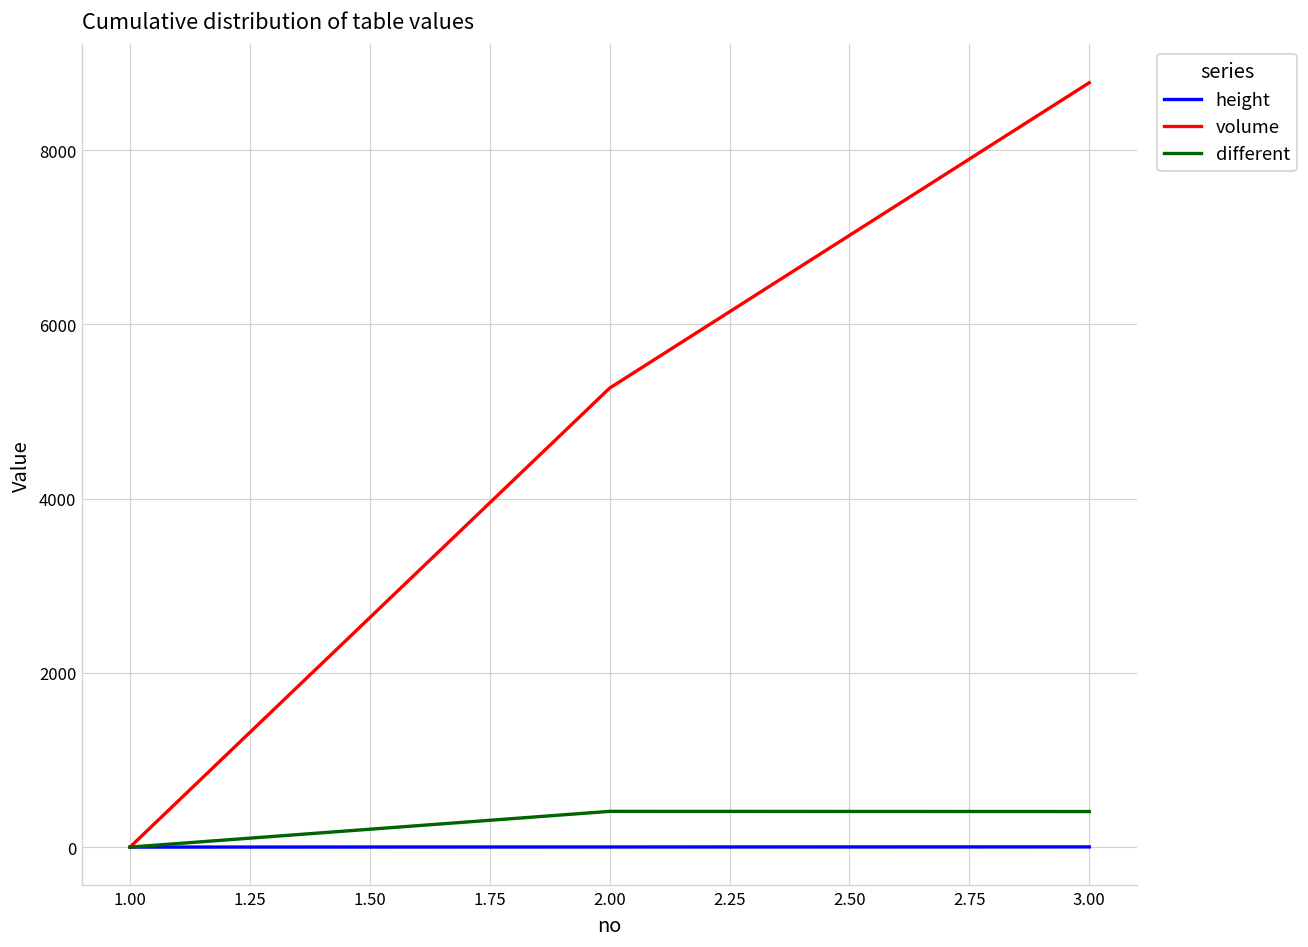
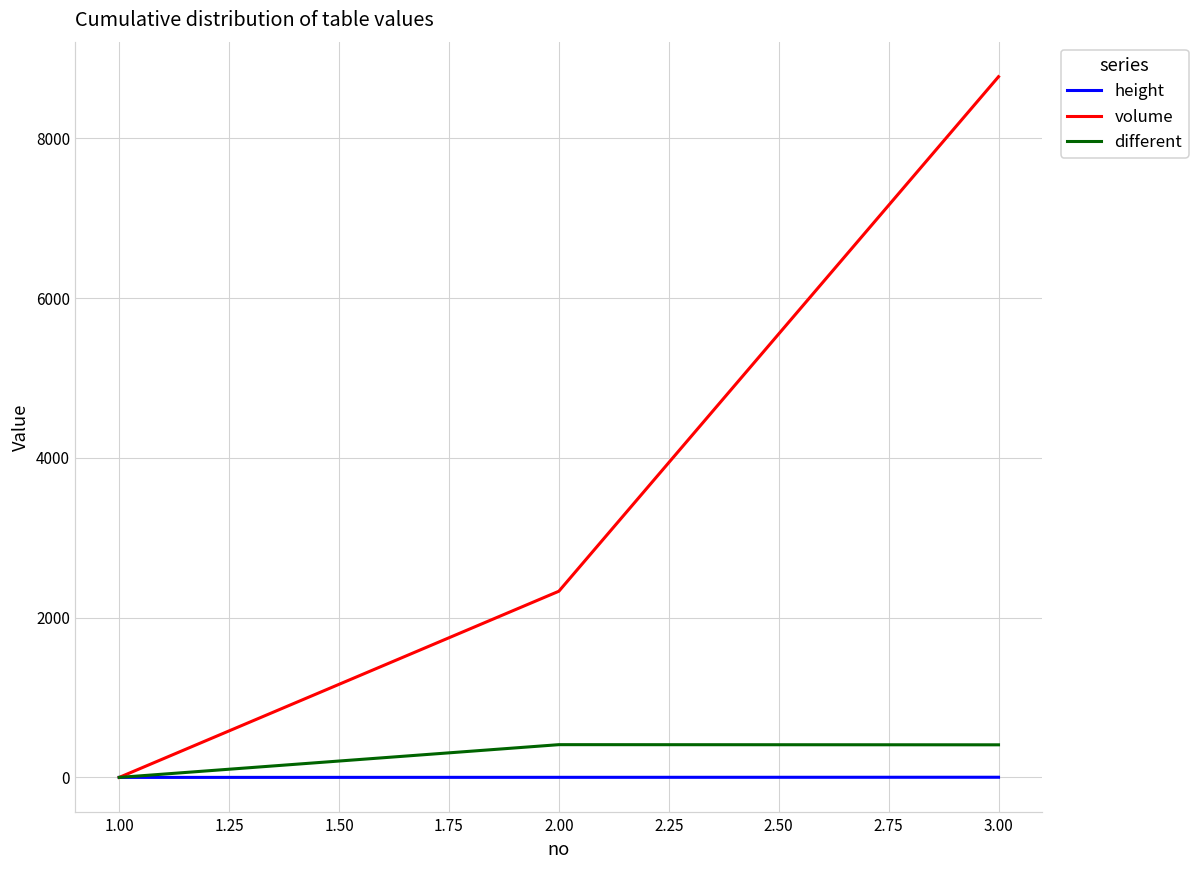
volume, 2.00: 5300 -> 2300
